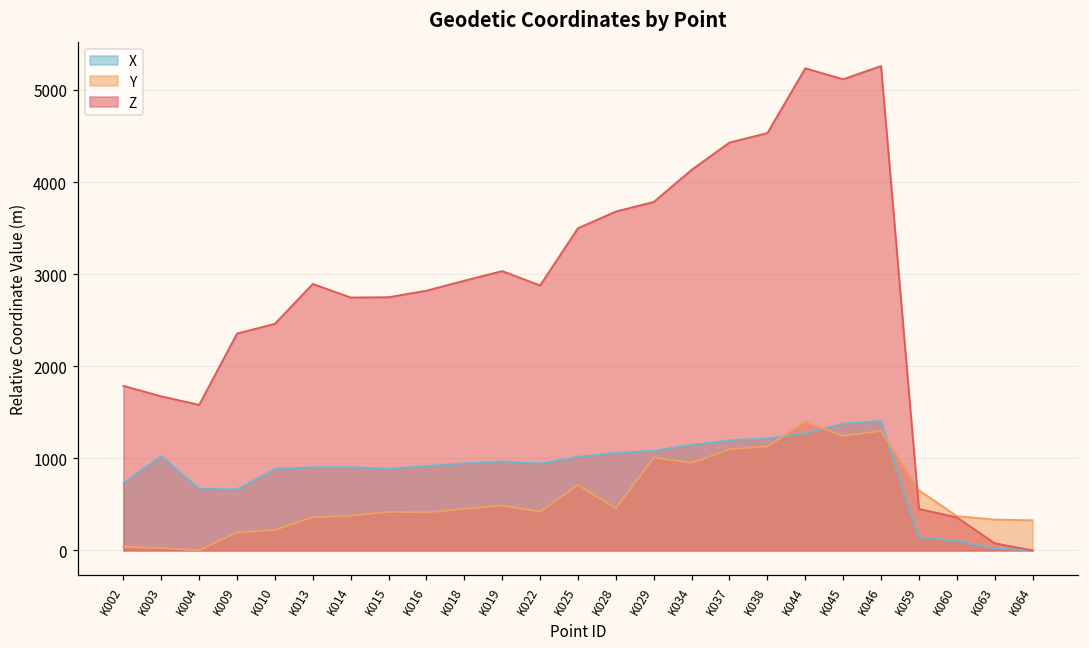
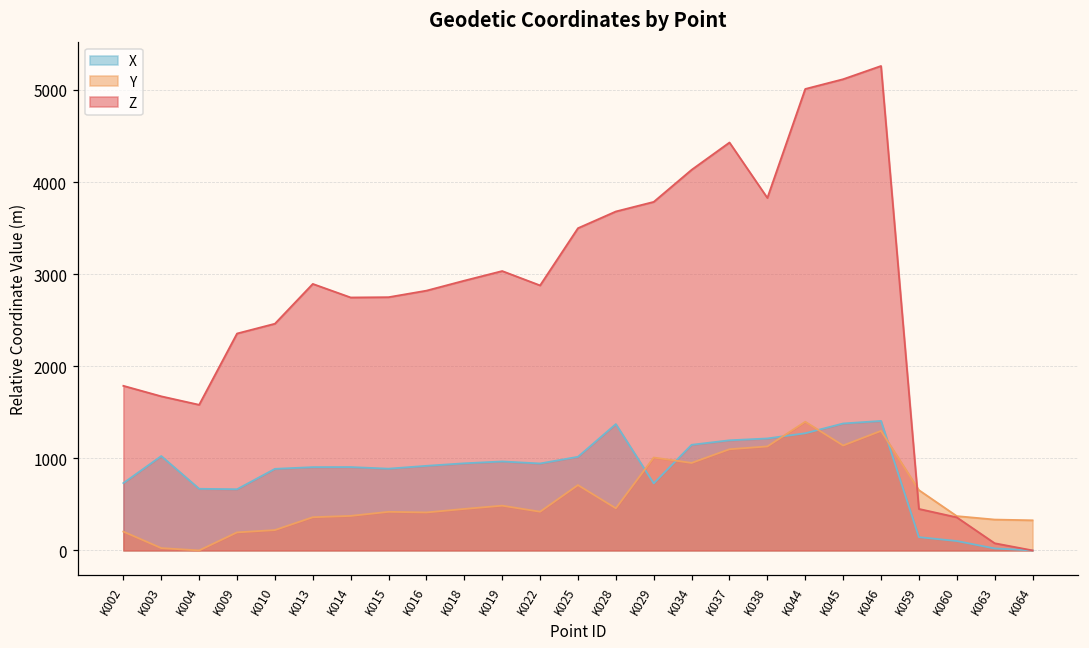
Y, K002: 0 -> 200
X, K028: 1100 -> 1400
X, K029: 1100 -> 700
Z, K038: 4500 -> 3800
Z, K044: 5200 -> 5000
Y, K045: 1200 -> 1100
